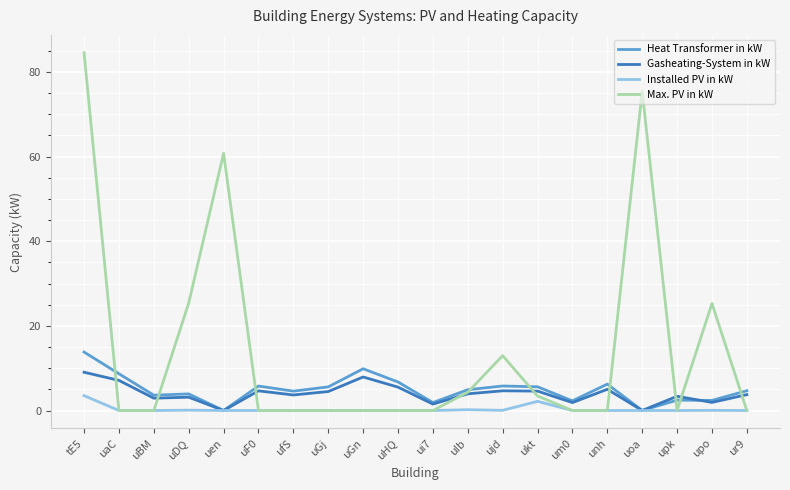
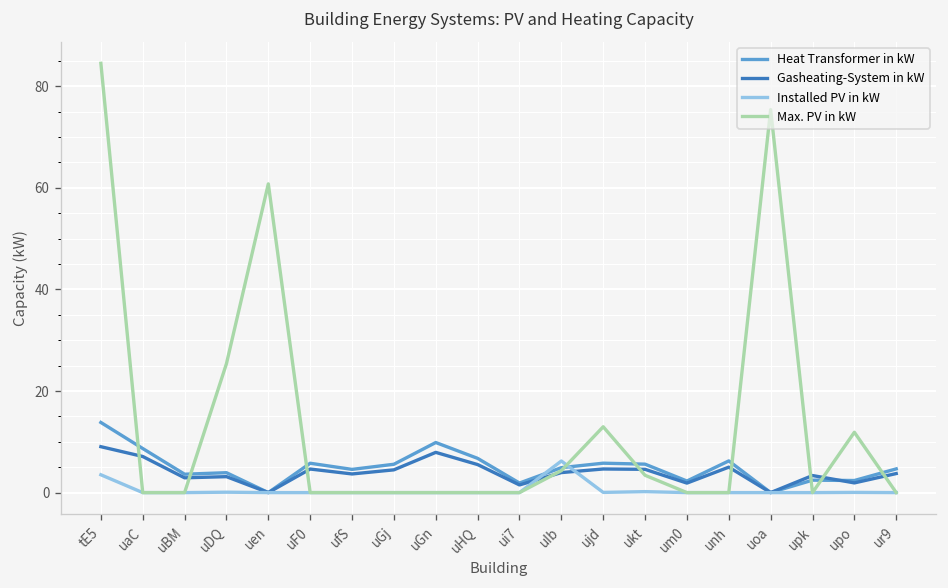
Installed PV in kW, uIb: 0 -> 6
Installed PV in kW, ukt: 2 -> 0
Max. PV in kW, upo: 25 -> 12
